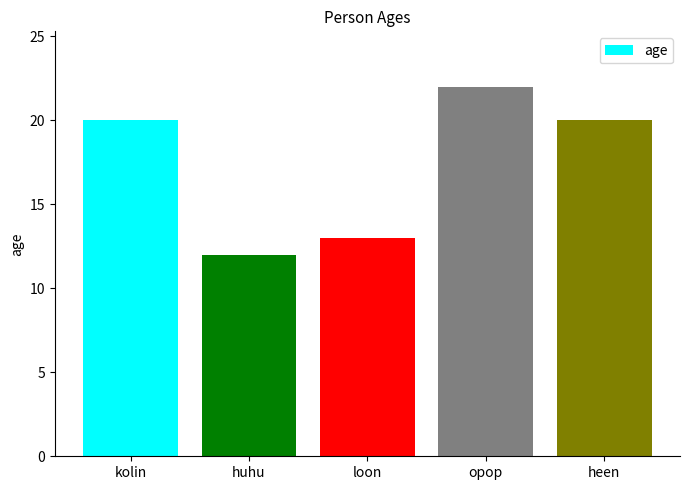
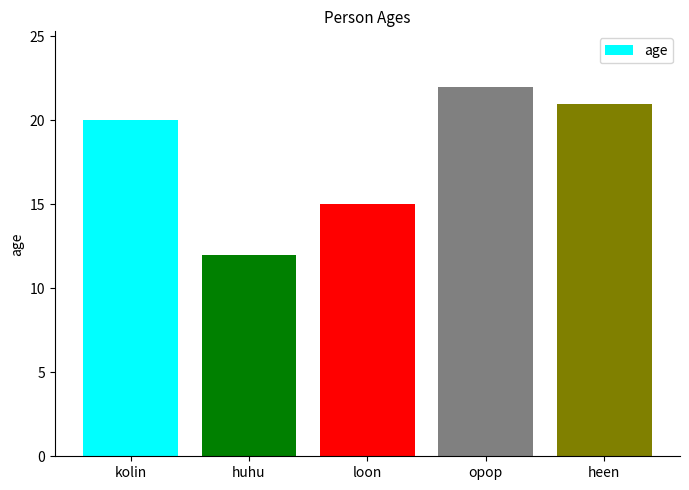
loon: 13 -> 15
heen: 20 -> 21
